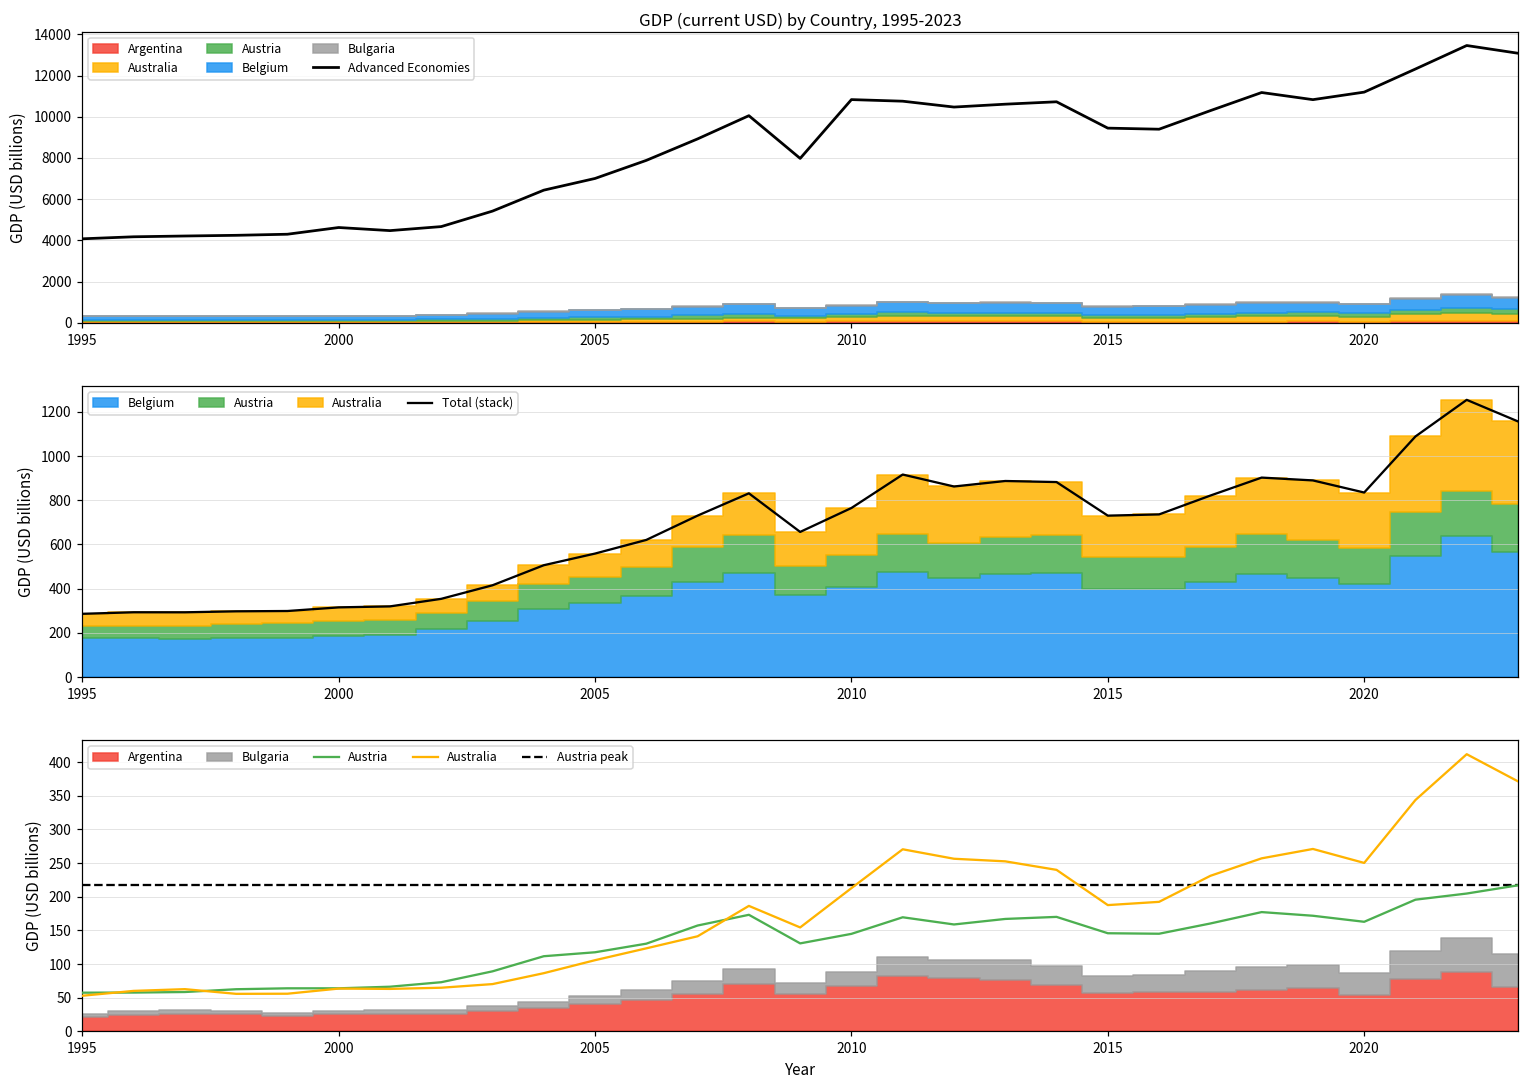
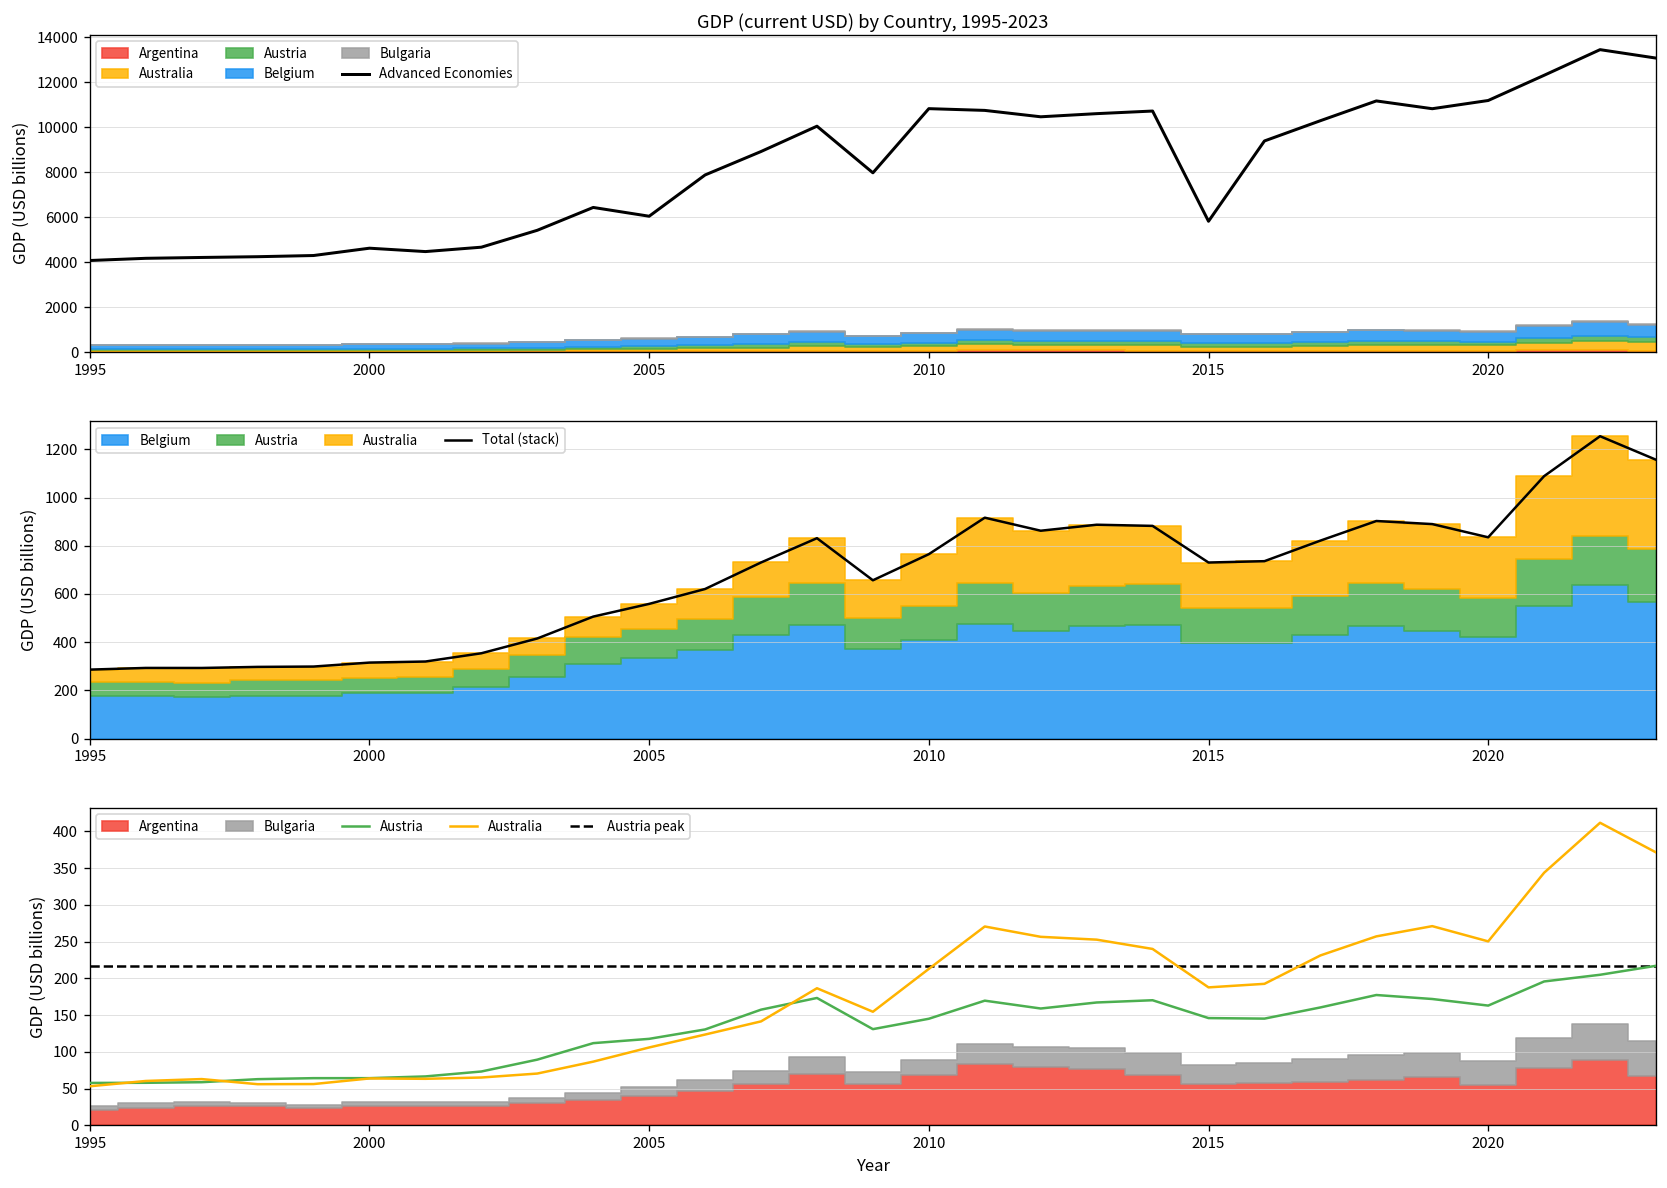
GDP (current USD) by Country, 1995-2023, Advanced Economies, 2005: 7000 -> 6000
GDP (current USD) by Country, 1995-2023, Advanced Economies, 2015: 9400 -> 5800
